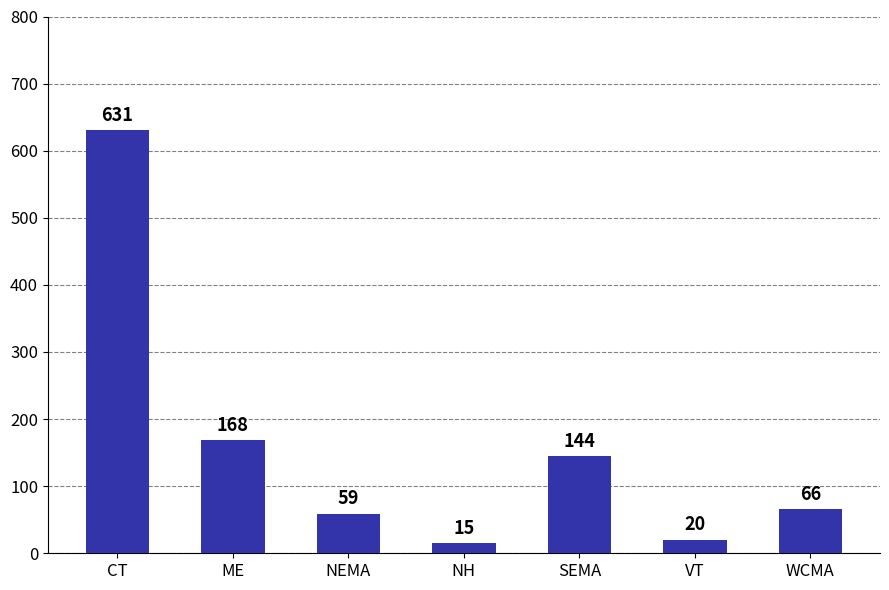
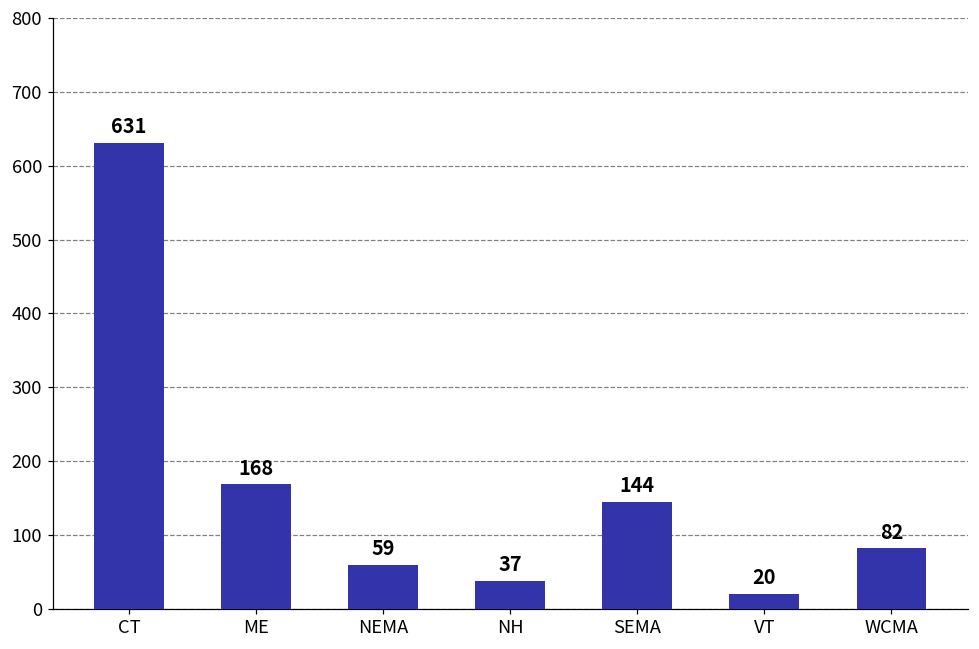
NH: 15 -> 37
WCMA: 66 -> 82
